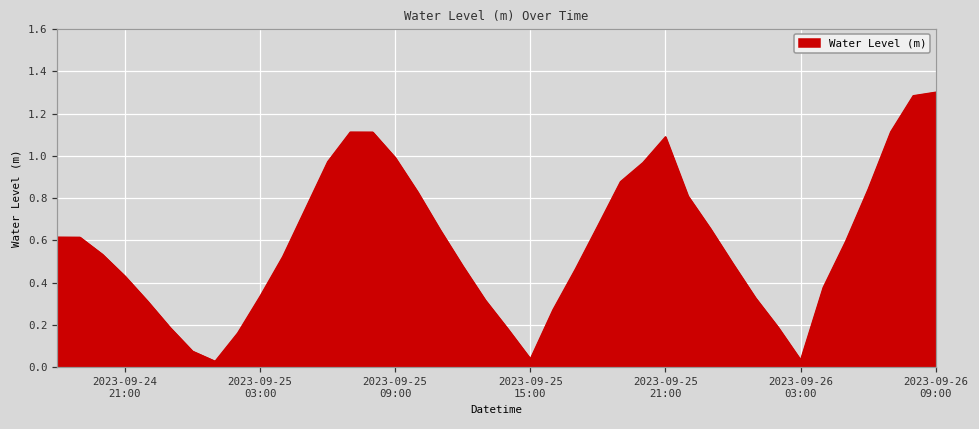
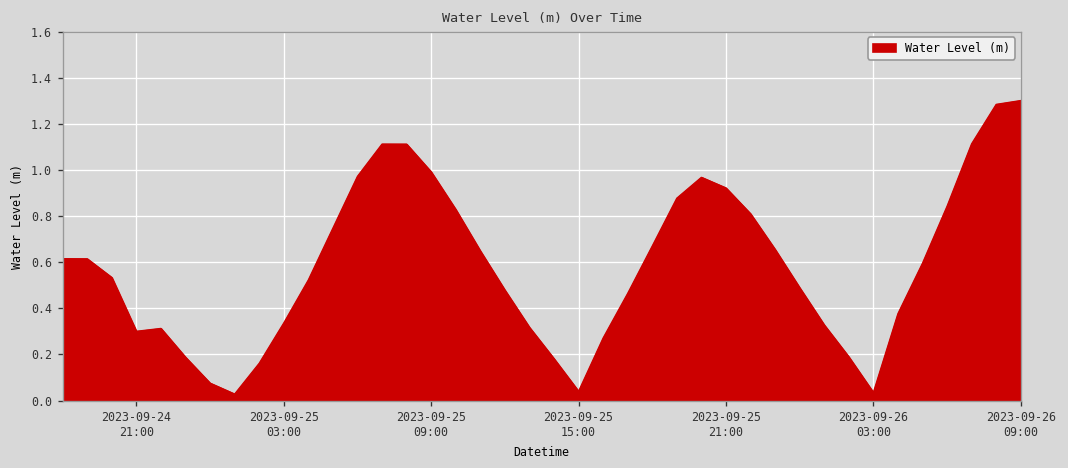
2023-09-24 21:00: 0.43 -> 0.30
2023-09-25 21:00: 1.09 -> 0.92
